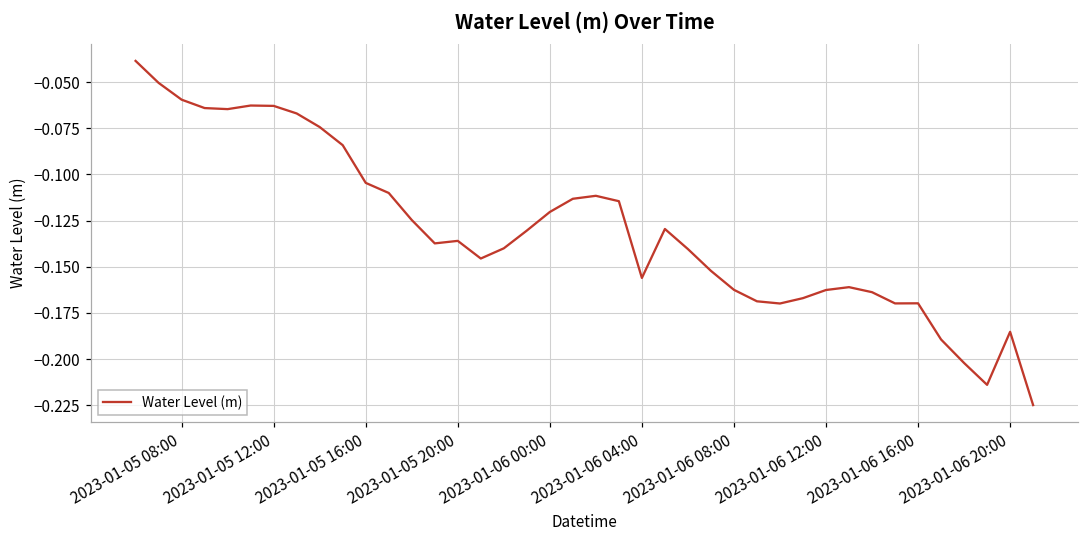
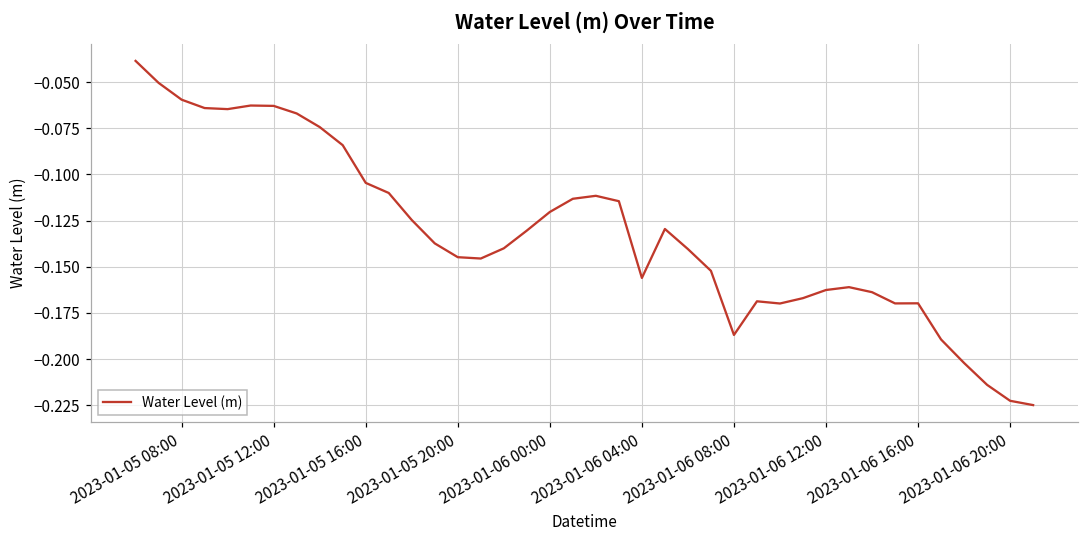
2023-01-05 20:00: -0.136 -> -0.145
2023-01-06 08:00: -0.162 -> -0.187
2023-01-06 20:00: -0.185 -> -0.223
